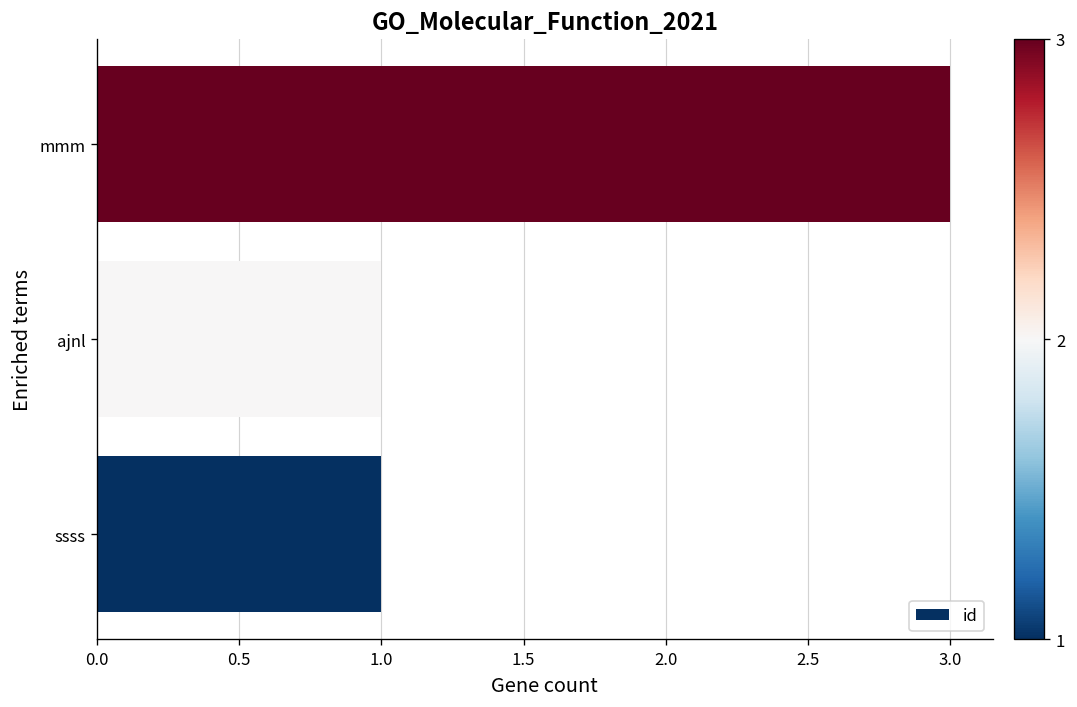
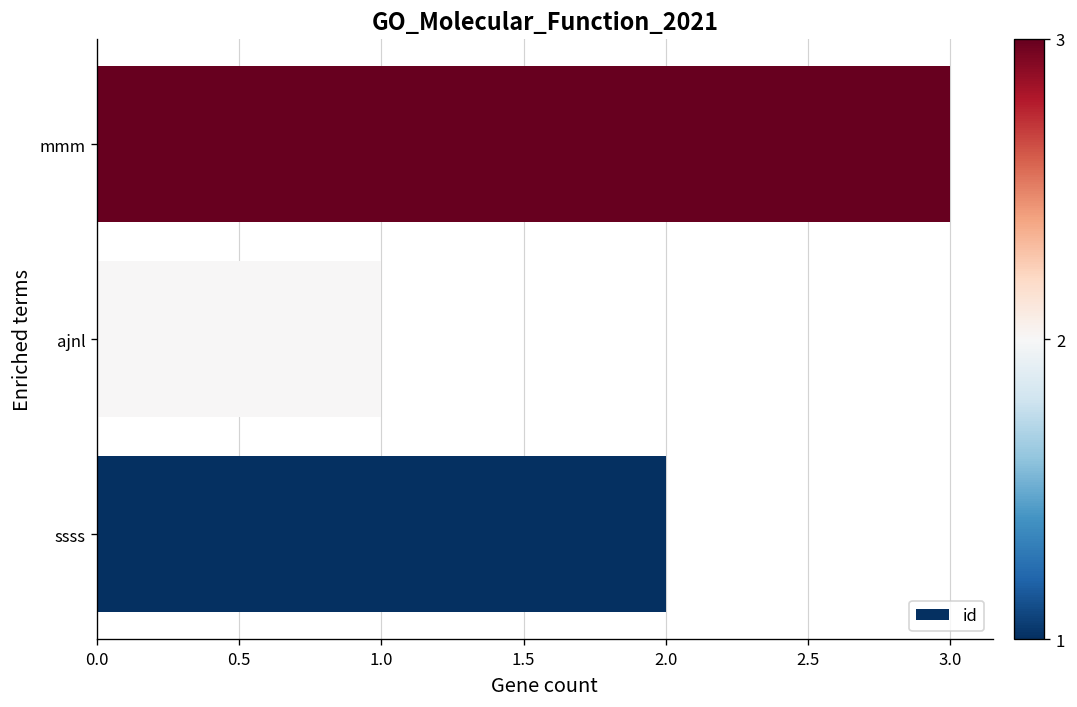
ssss: 1 -> 2
